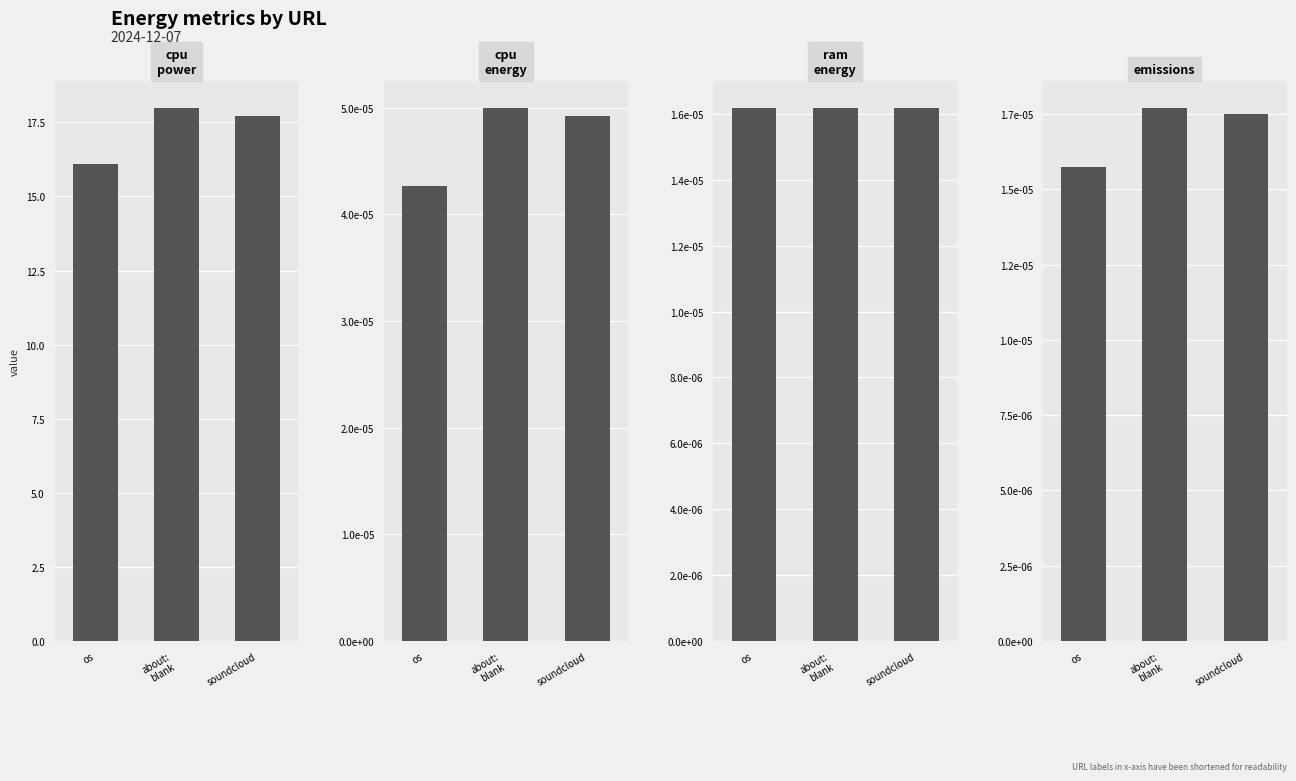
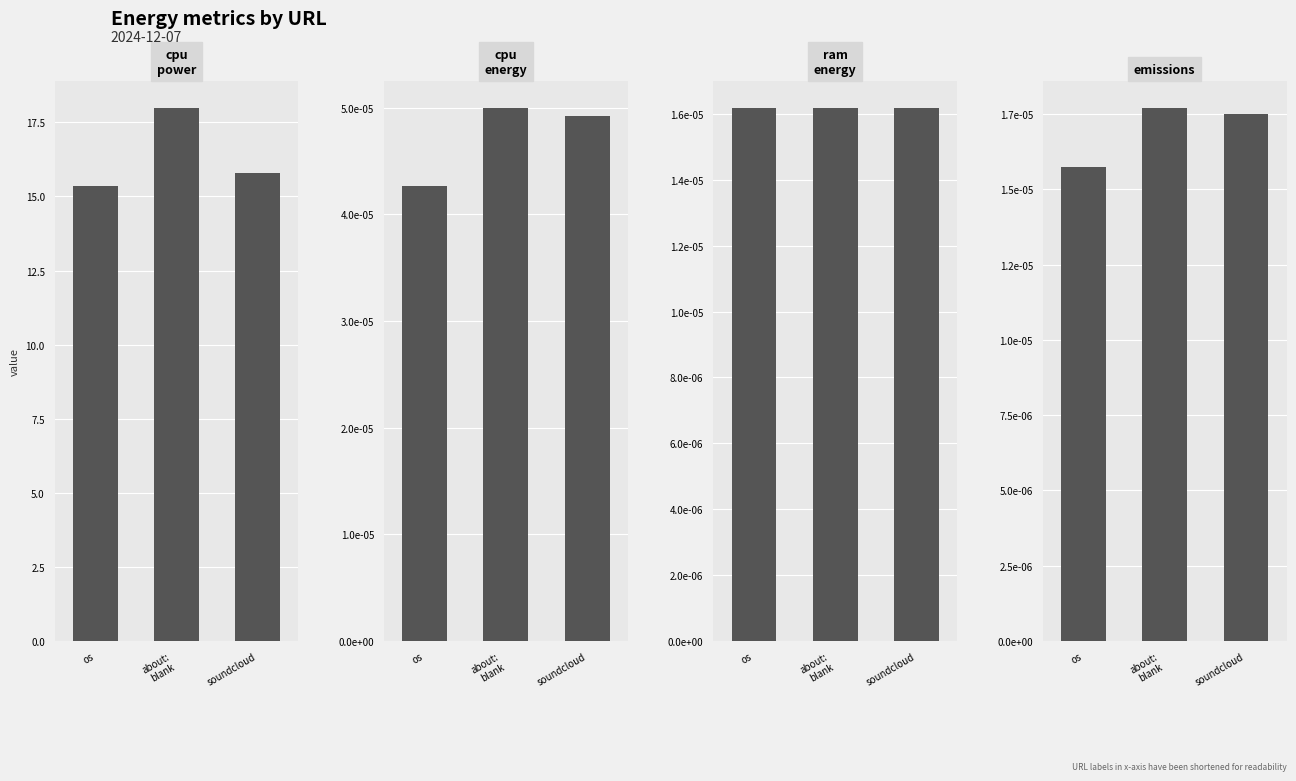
cpu power, os: 16.1 -> 15.4
cpu power, soundcloud: 17.7 -> 15.8
